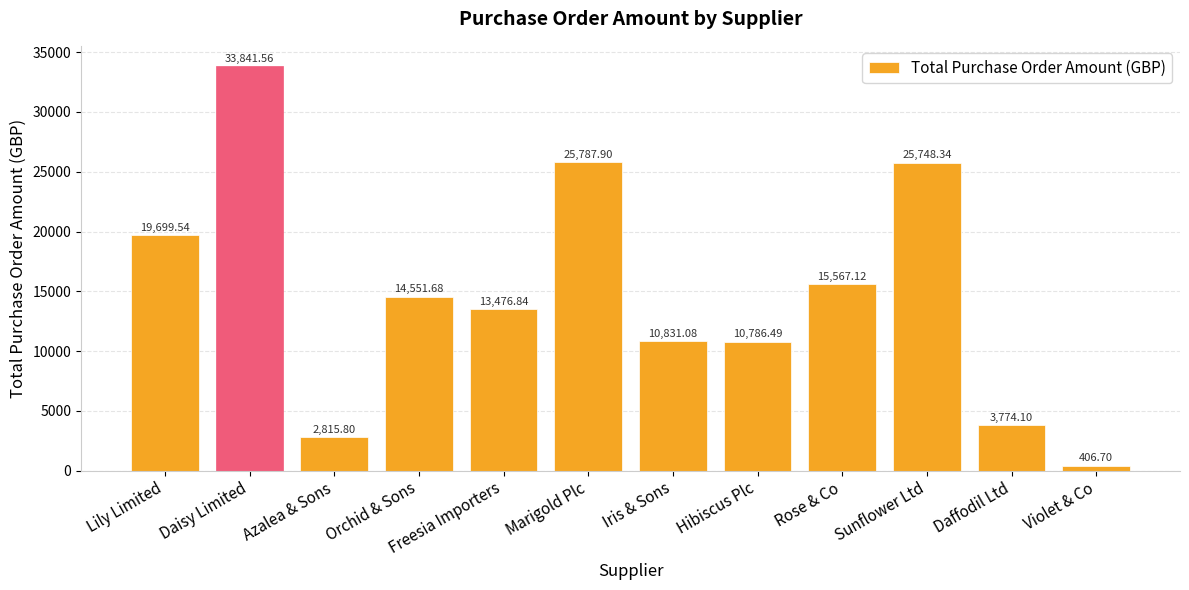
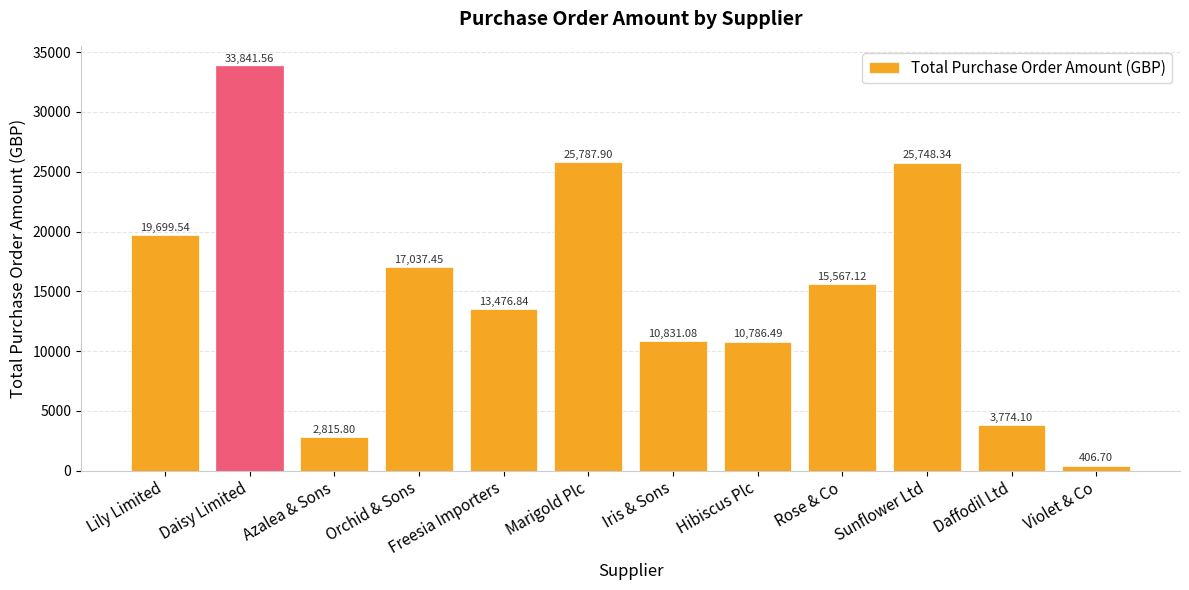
Orchid & Sons: 14,551.68 -> 17,037.45
